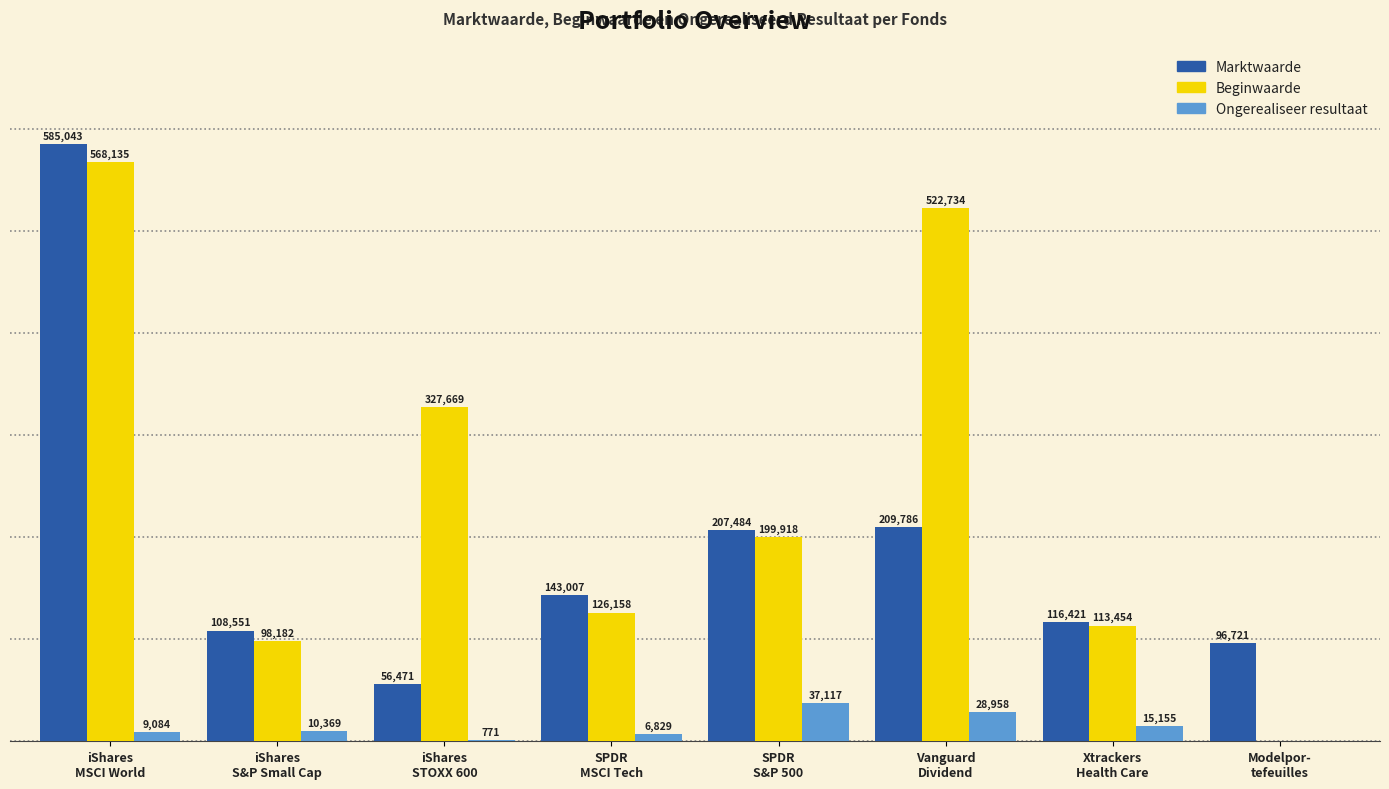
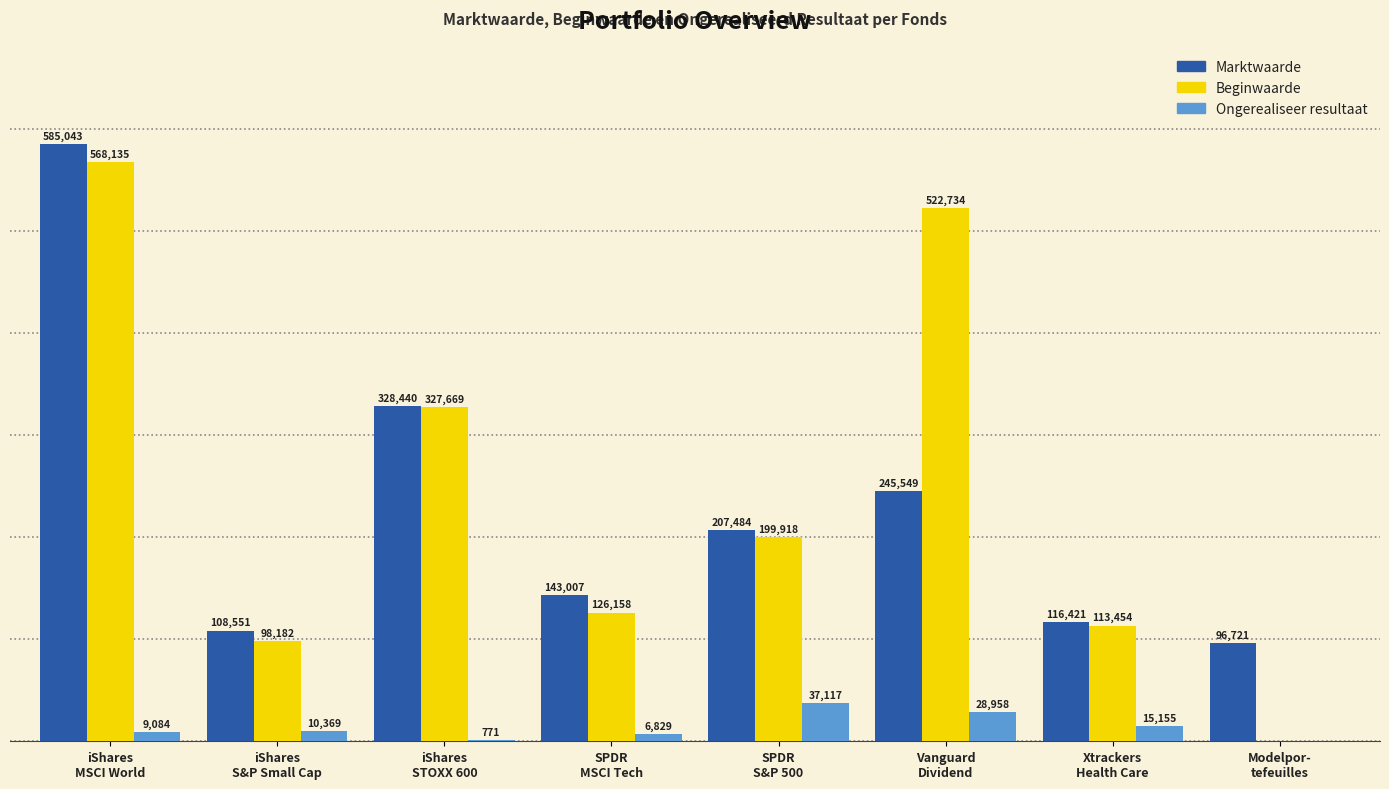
Marktwaarde, iShares STOXX 600: 56,471 -> 328,440
Marktwaarde, Vanguard Dividend: 209,786 -> 245,549
